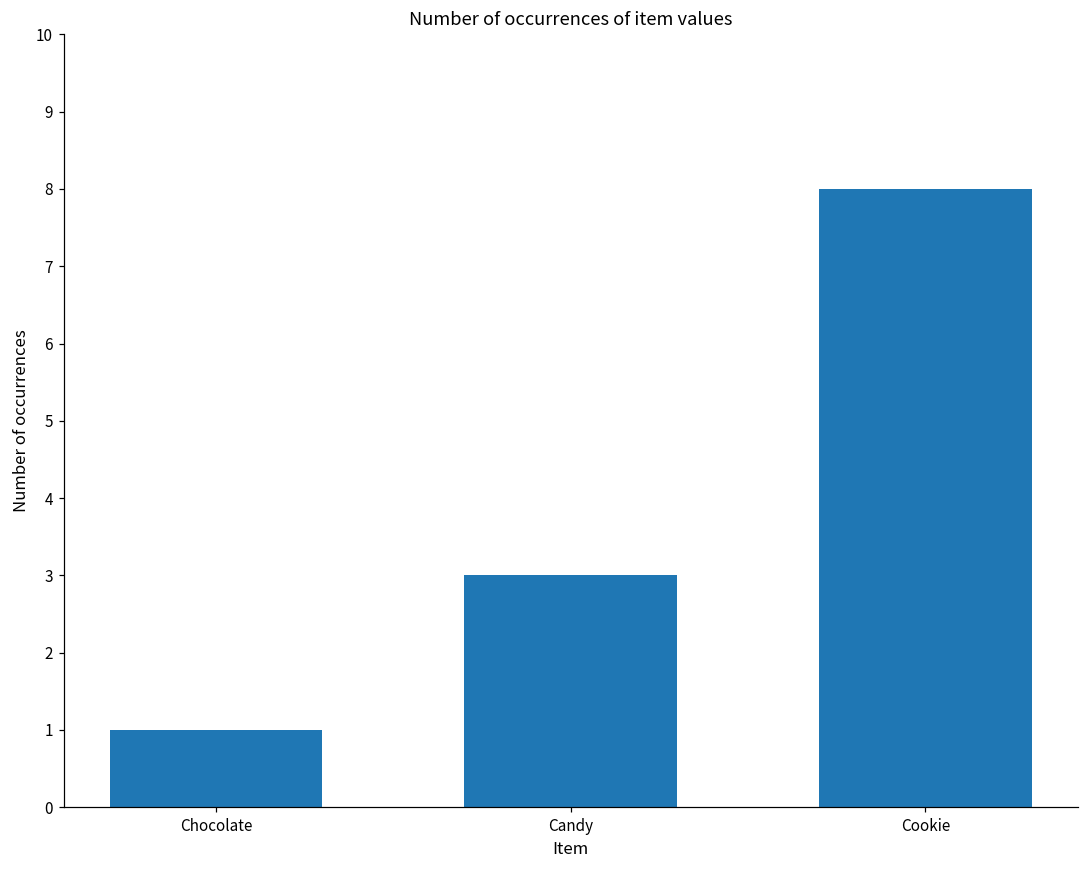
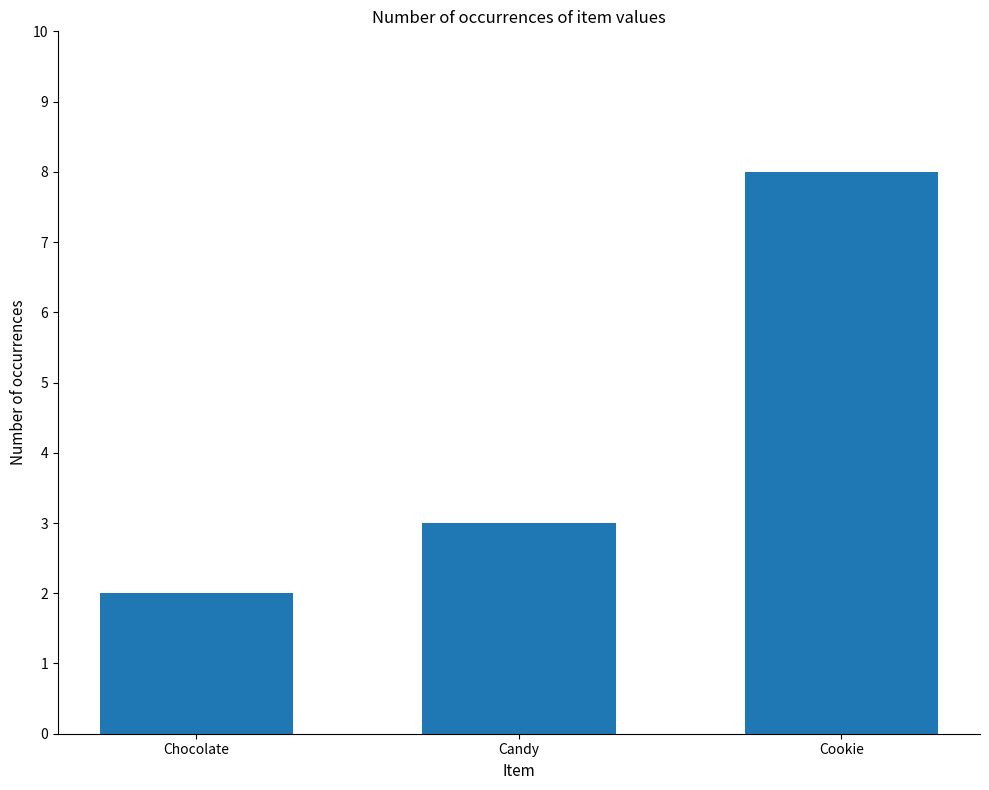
Chocolate: 1 -> 2
